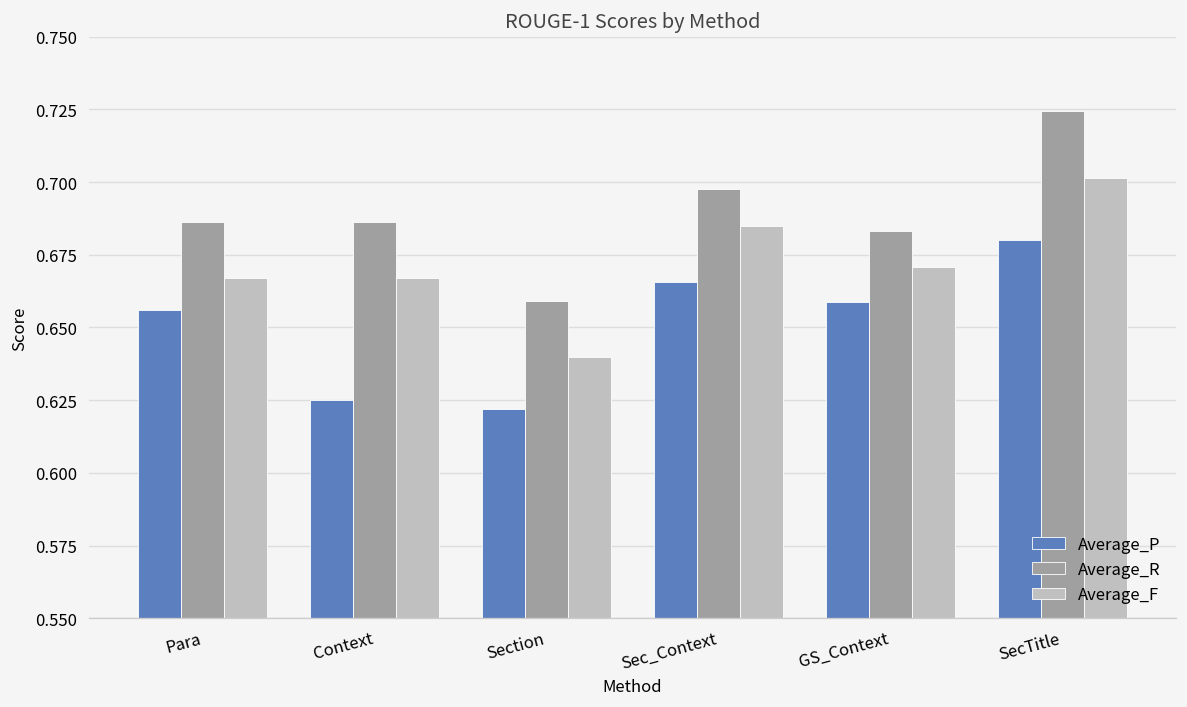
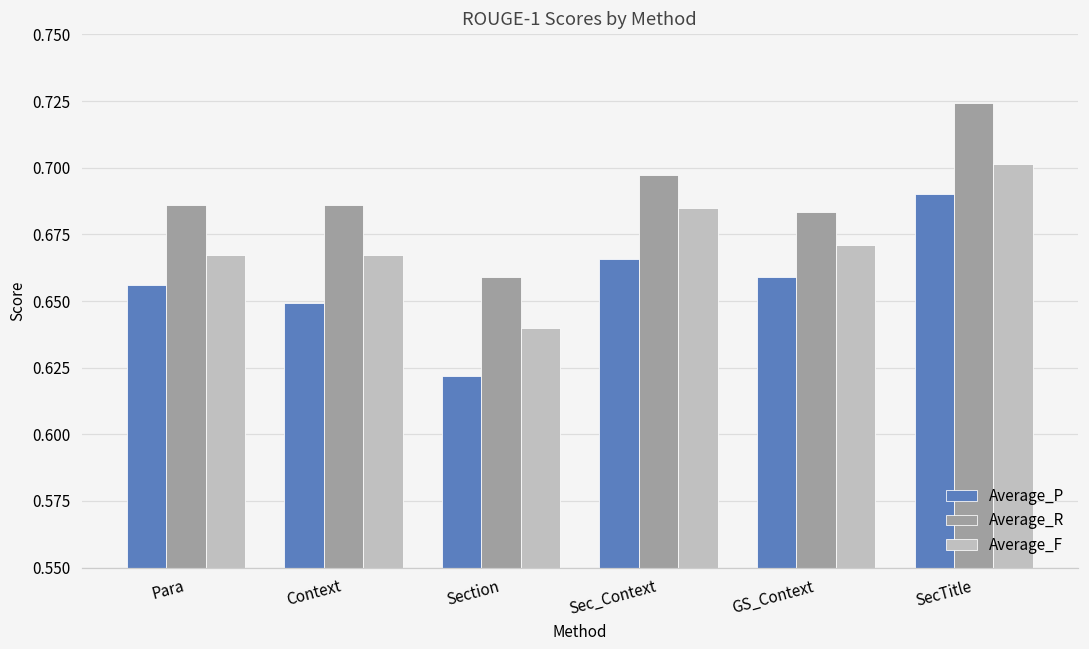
Average_P, Context: 0.625 -> 0.649
Average_P, SecTitle: 0.68 -> 0.69
